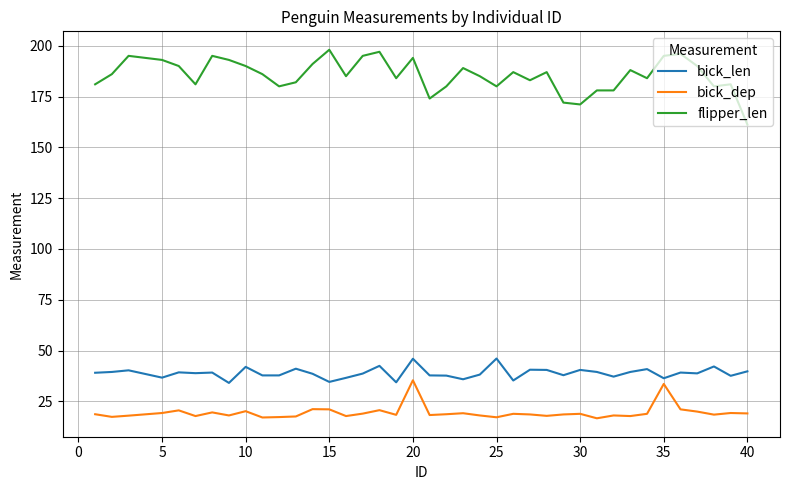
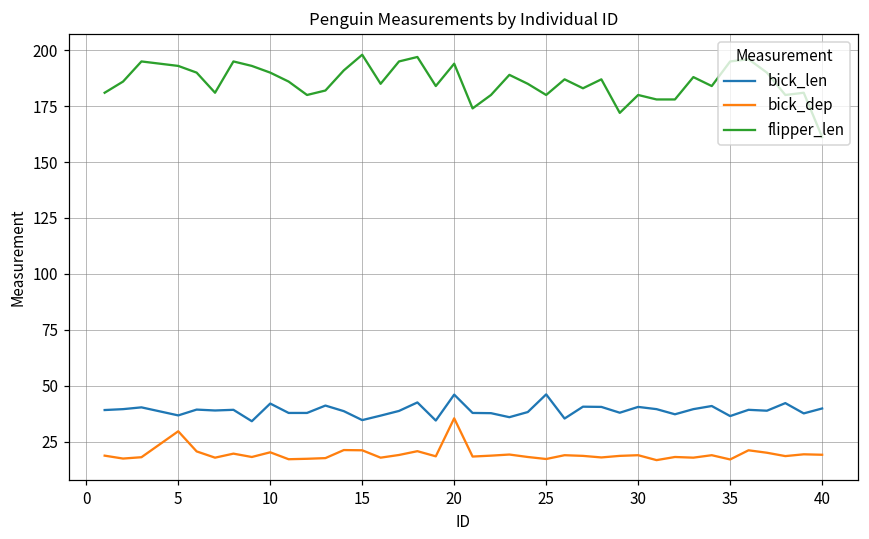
bick_dep, 5: 19 -> 30
flipper_len, 30: 171 -> 180
bick_dep, 35: 34 -> 17
